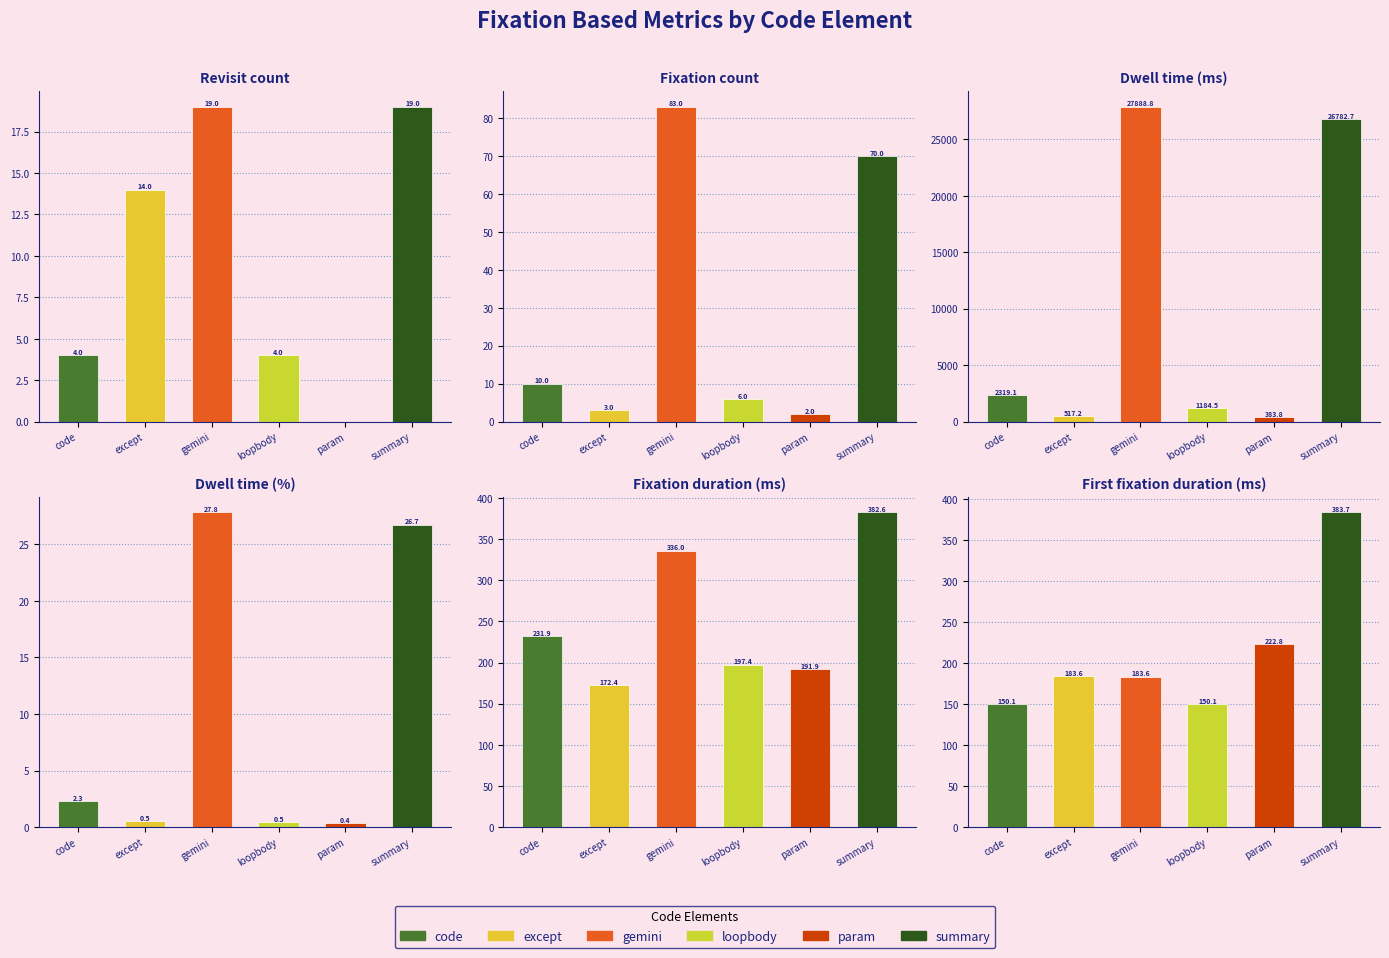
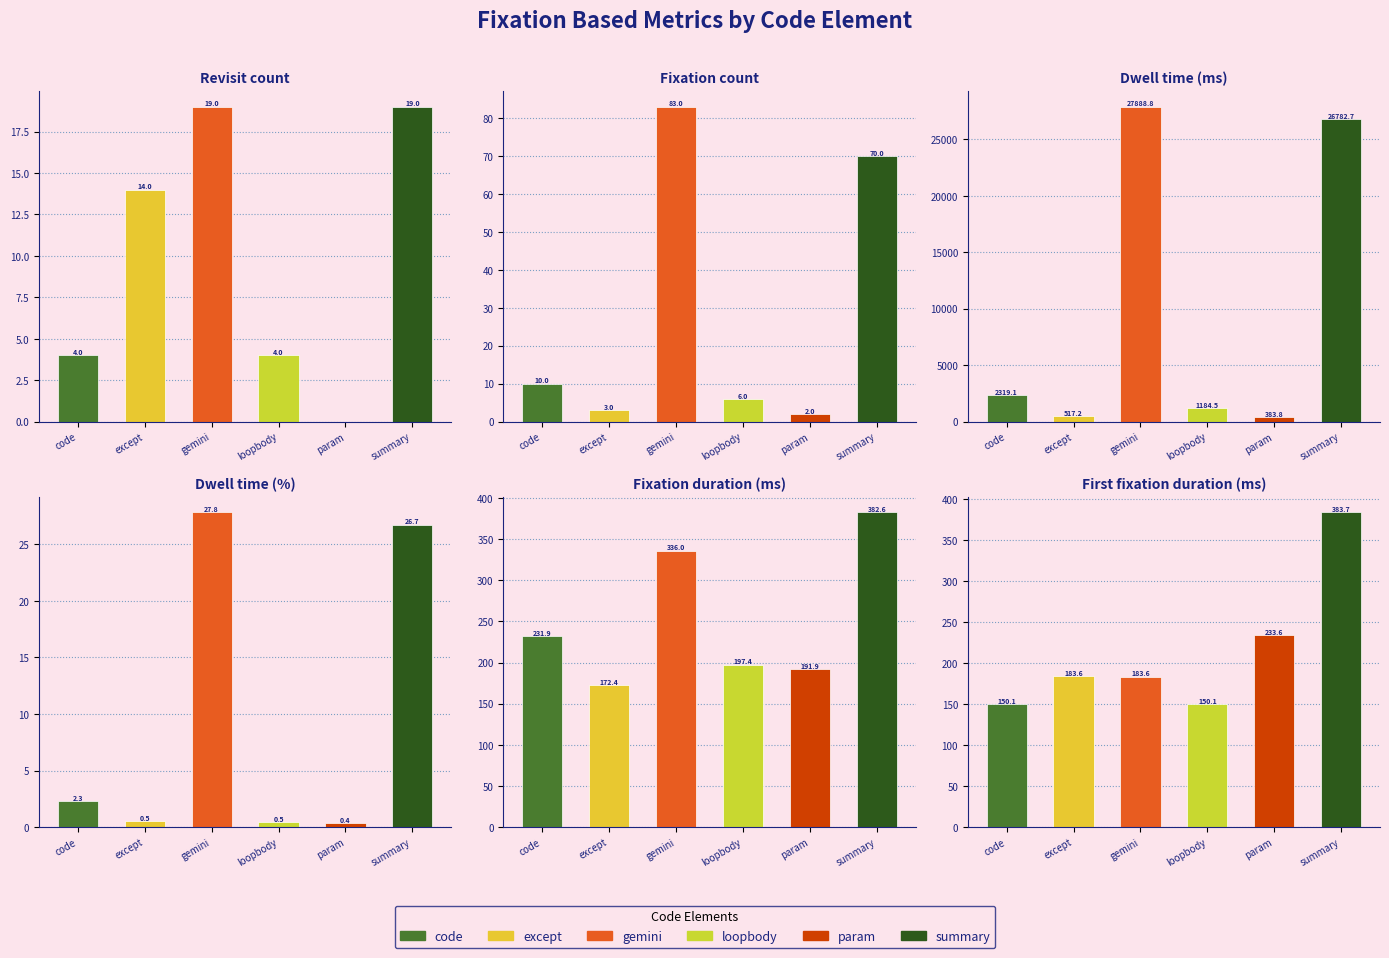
First fixation duration (ms), param: 222.8 -> 233.6
